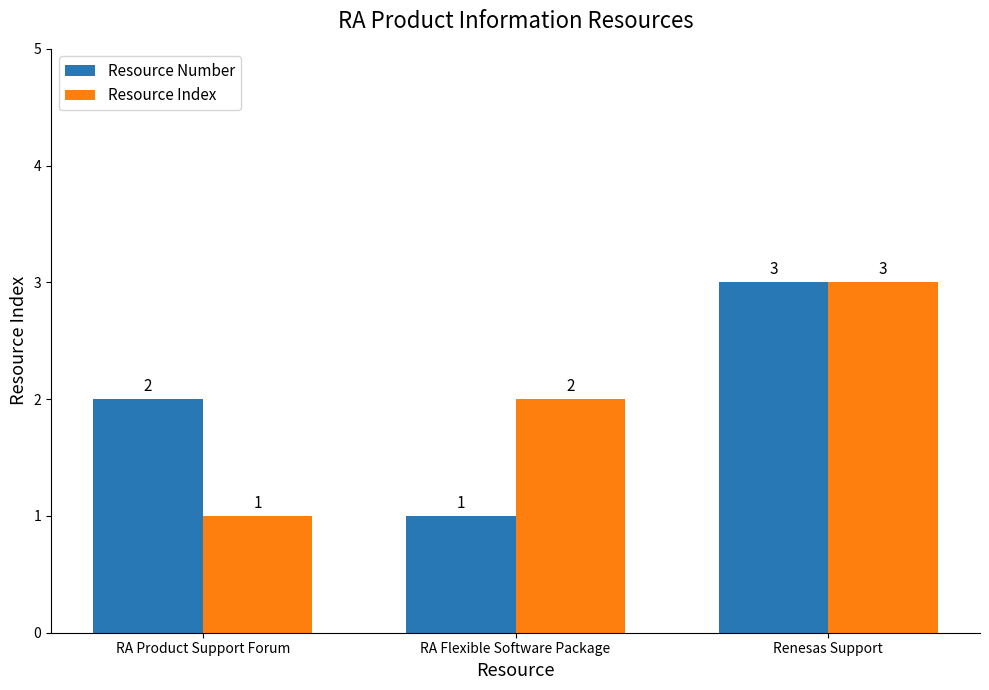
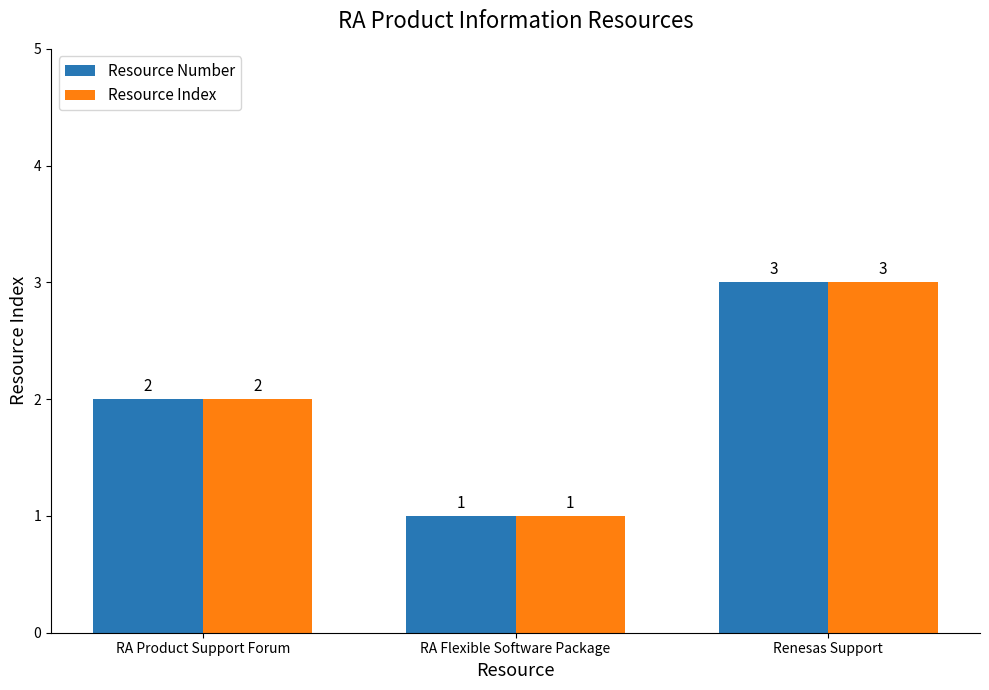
Resource Index, RA Product Support Forum: 1 -> 2
Resource Index, RA Flexible Software Package: 2 -> 1
